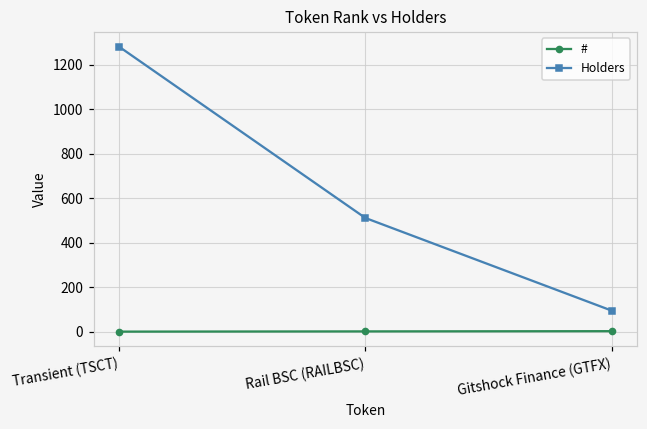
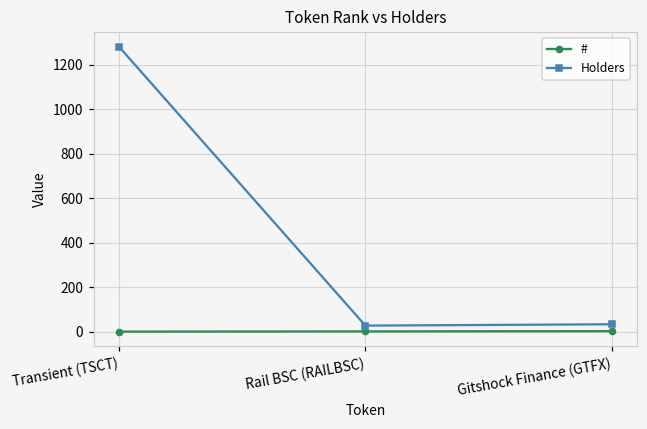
Holders, Rail BSC (RAILBSC): 510 -> 30
Holders, Gitshock Finance (GTFX): 100 -> 30
